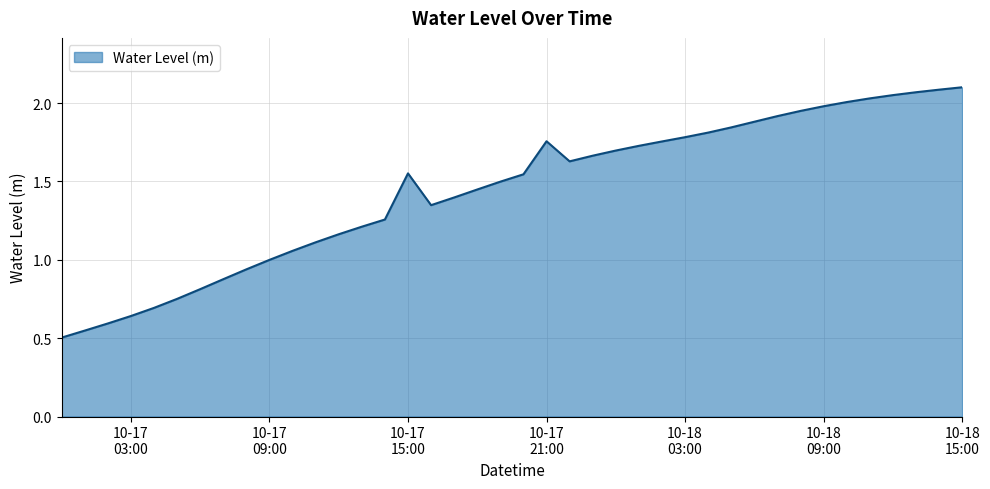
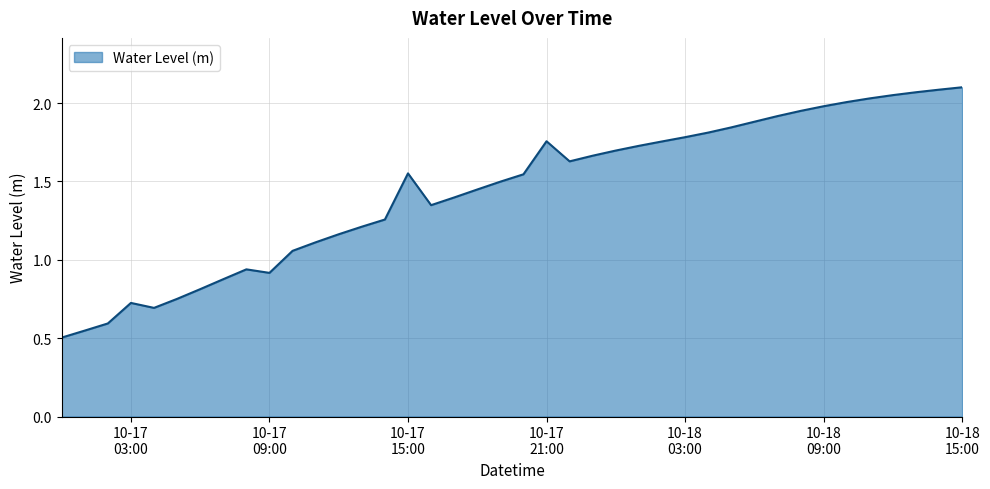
10-17 03:00: 0.64 -> 0.72
10-17 09:00: 1.00 -> 0.92
